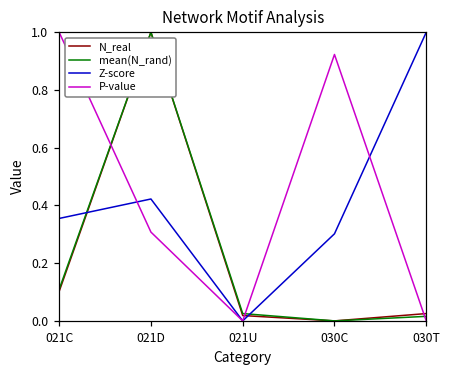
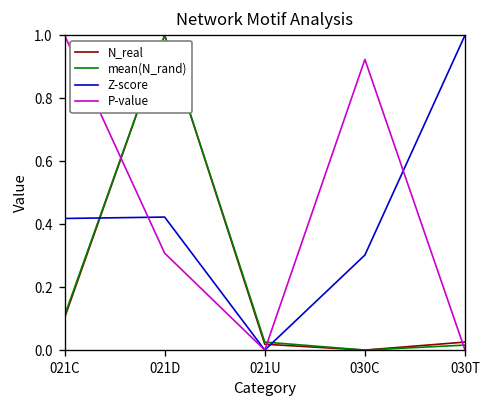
Z-score, 021C: 0.35 -> 0.42
